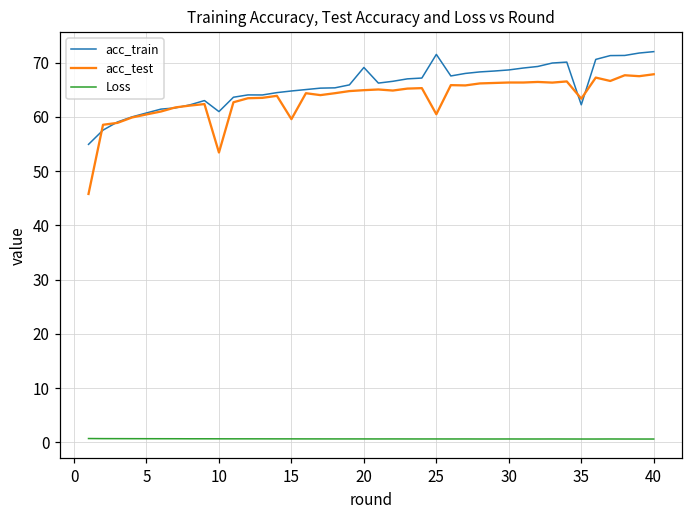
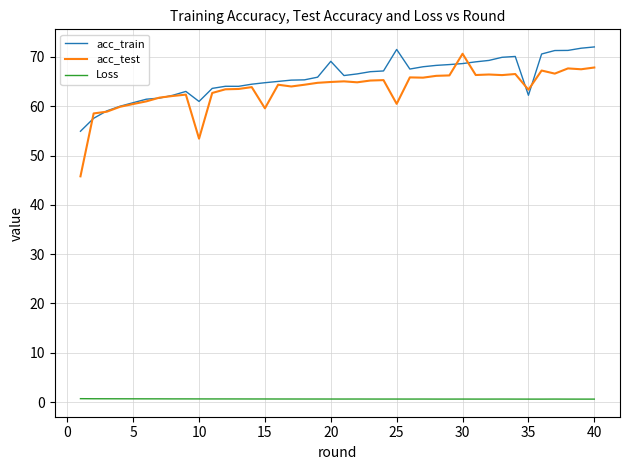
acc_test, 30: 66 -> 71
